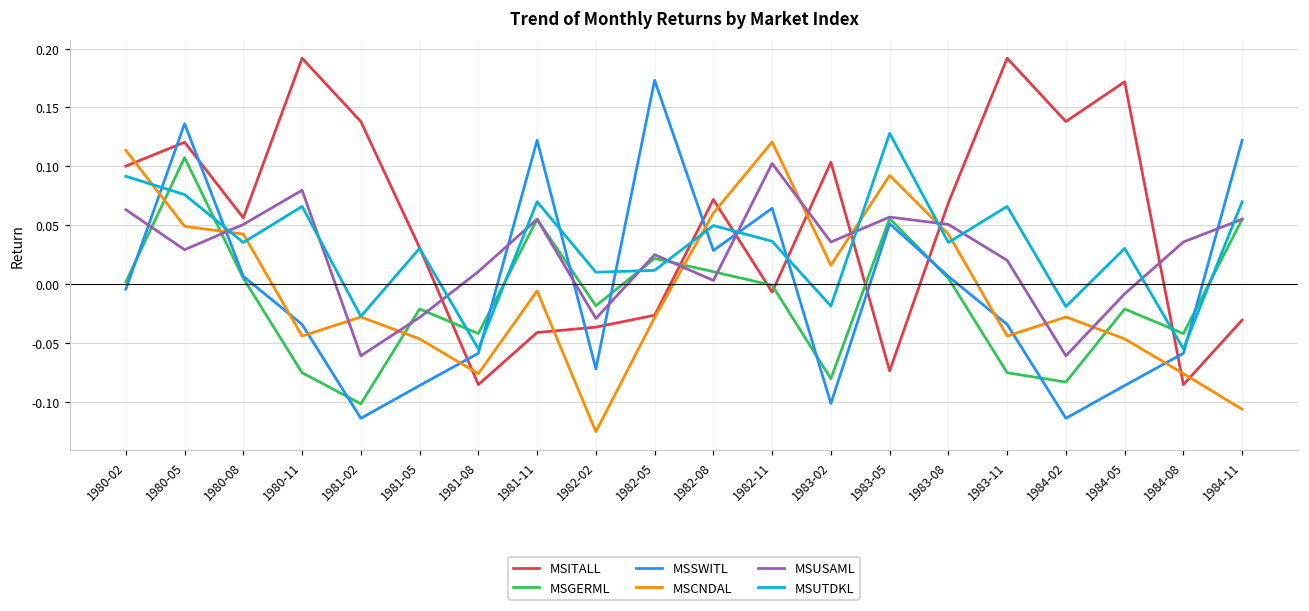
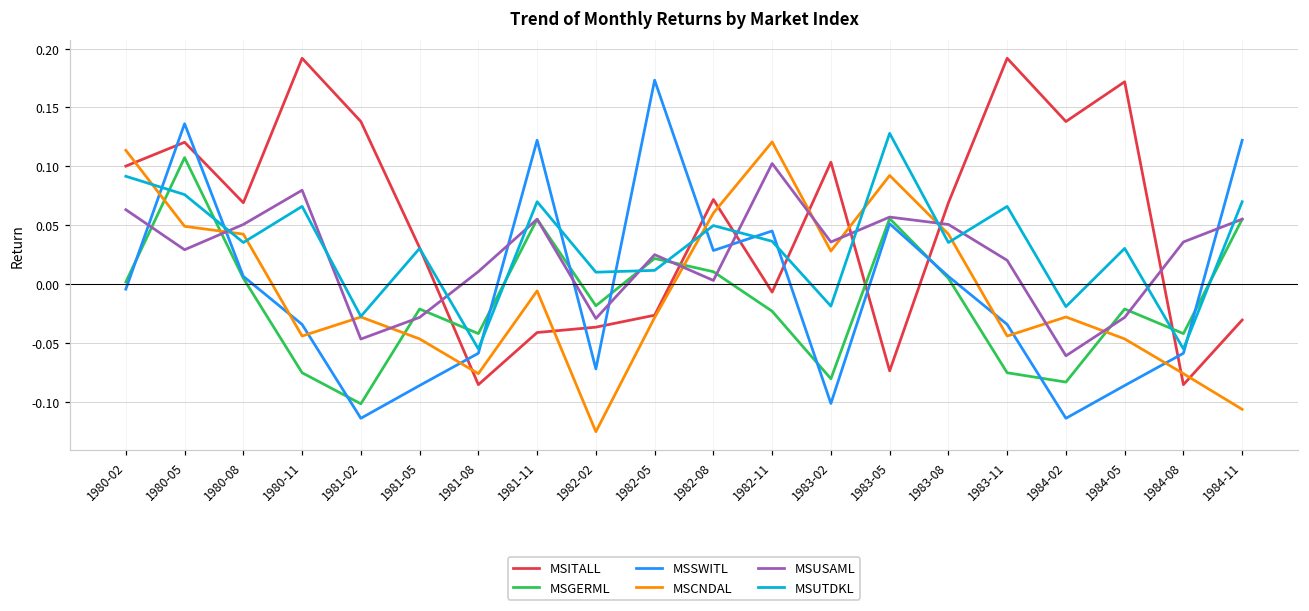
MSITALL, 1980-08: 0.056 -> 0.069
MSUSAML, 1981-02: -0.061 -> -0.047
MSGERML, 1982-11: -0.001 -> -0.023
MSSWITL, 1982-11: 0.064 -> 0.045
MSCNDAL, 1983-02: 0.016 -> 0.028
MSUSAML, 1984-05: -0.008 -> -0.028
